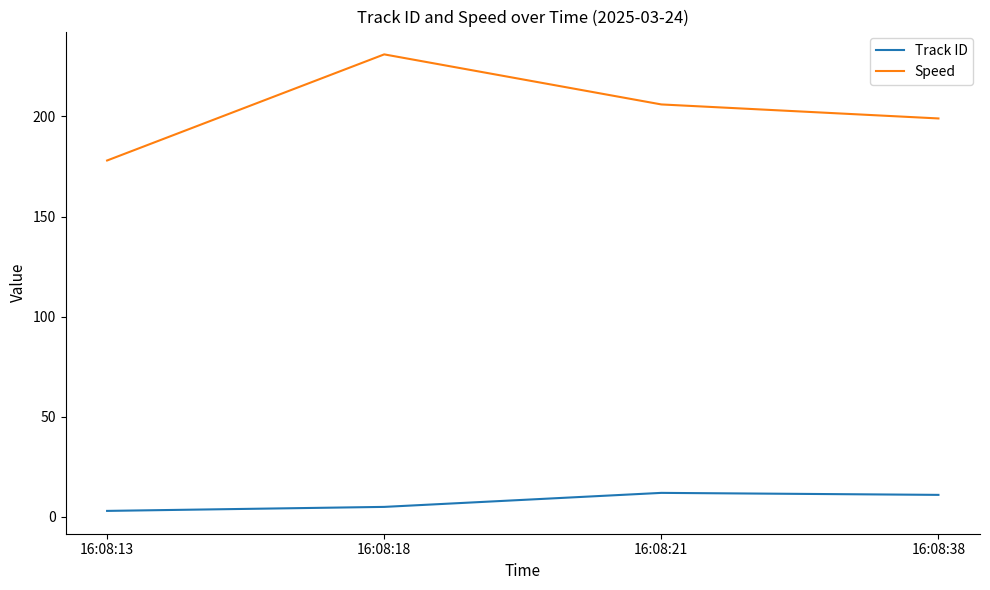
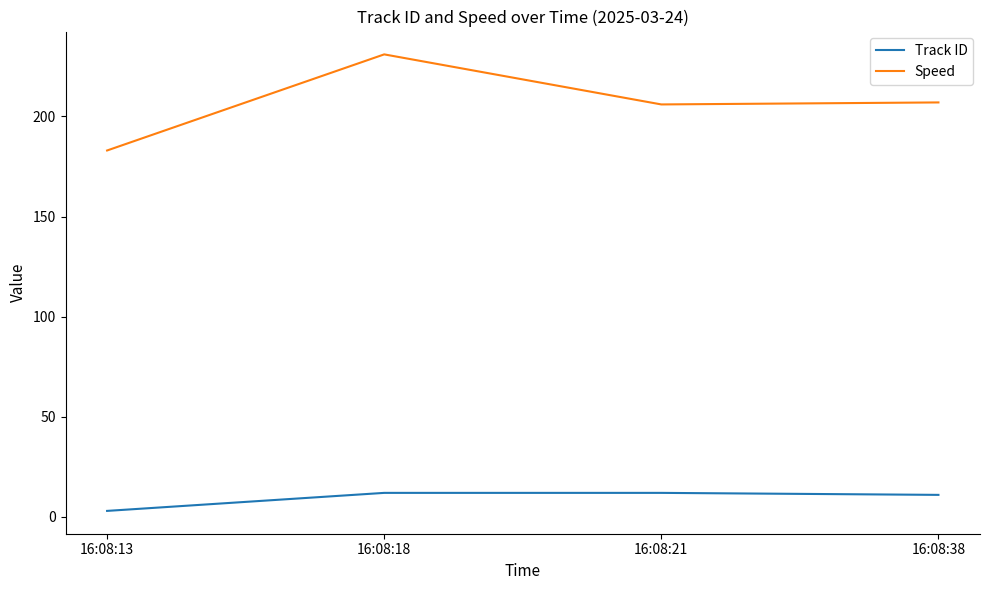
Speed, 16:08:13: 178 -> 183
Track ID, 16:08:18: 5 -> 12
Speed, 16:08:38: 199 -> 207
